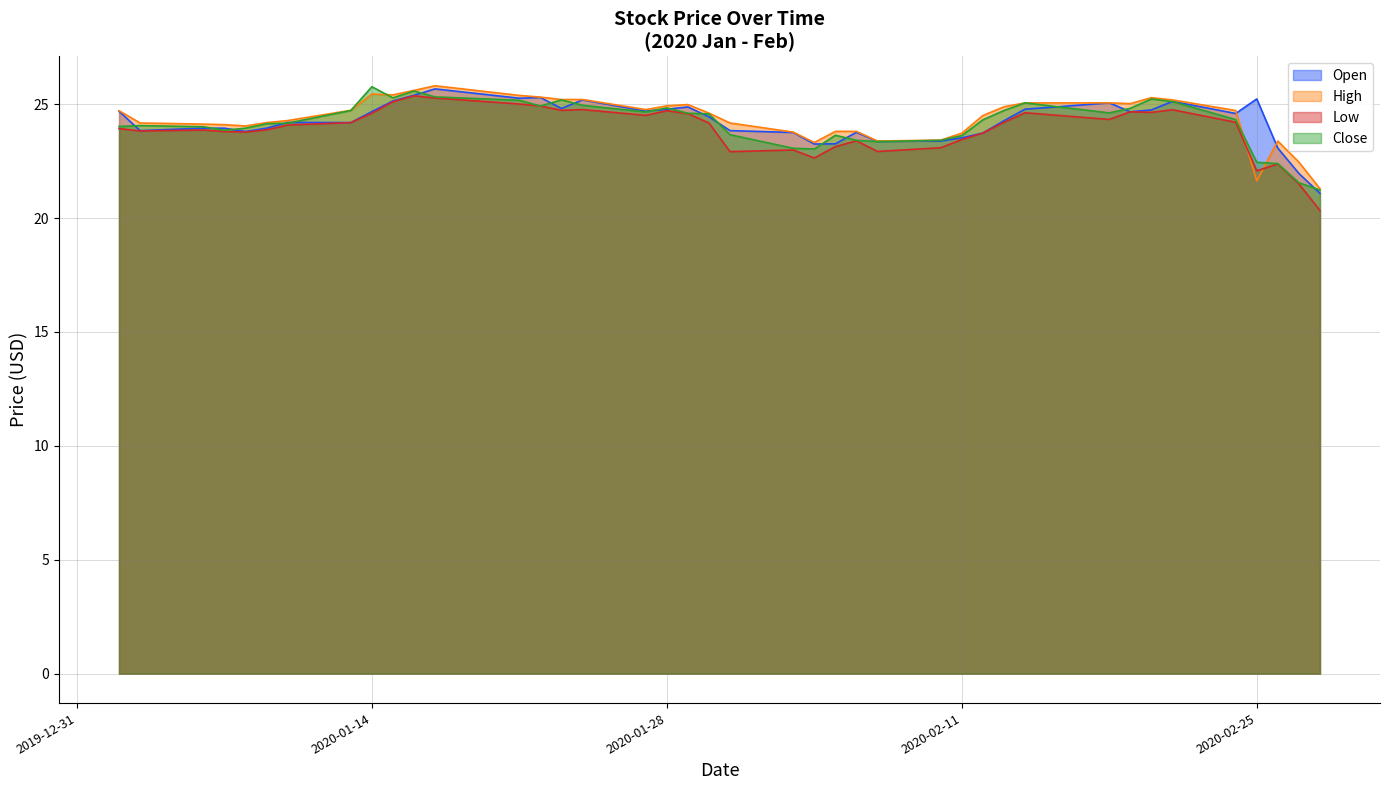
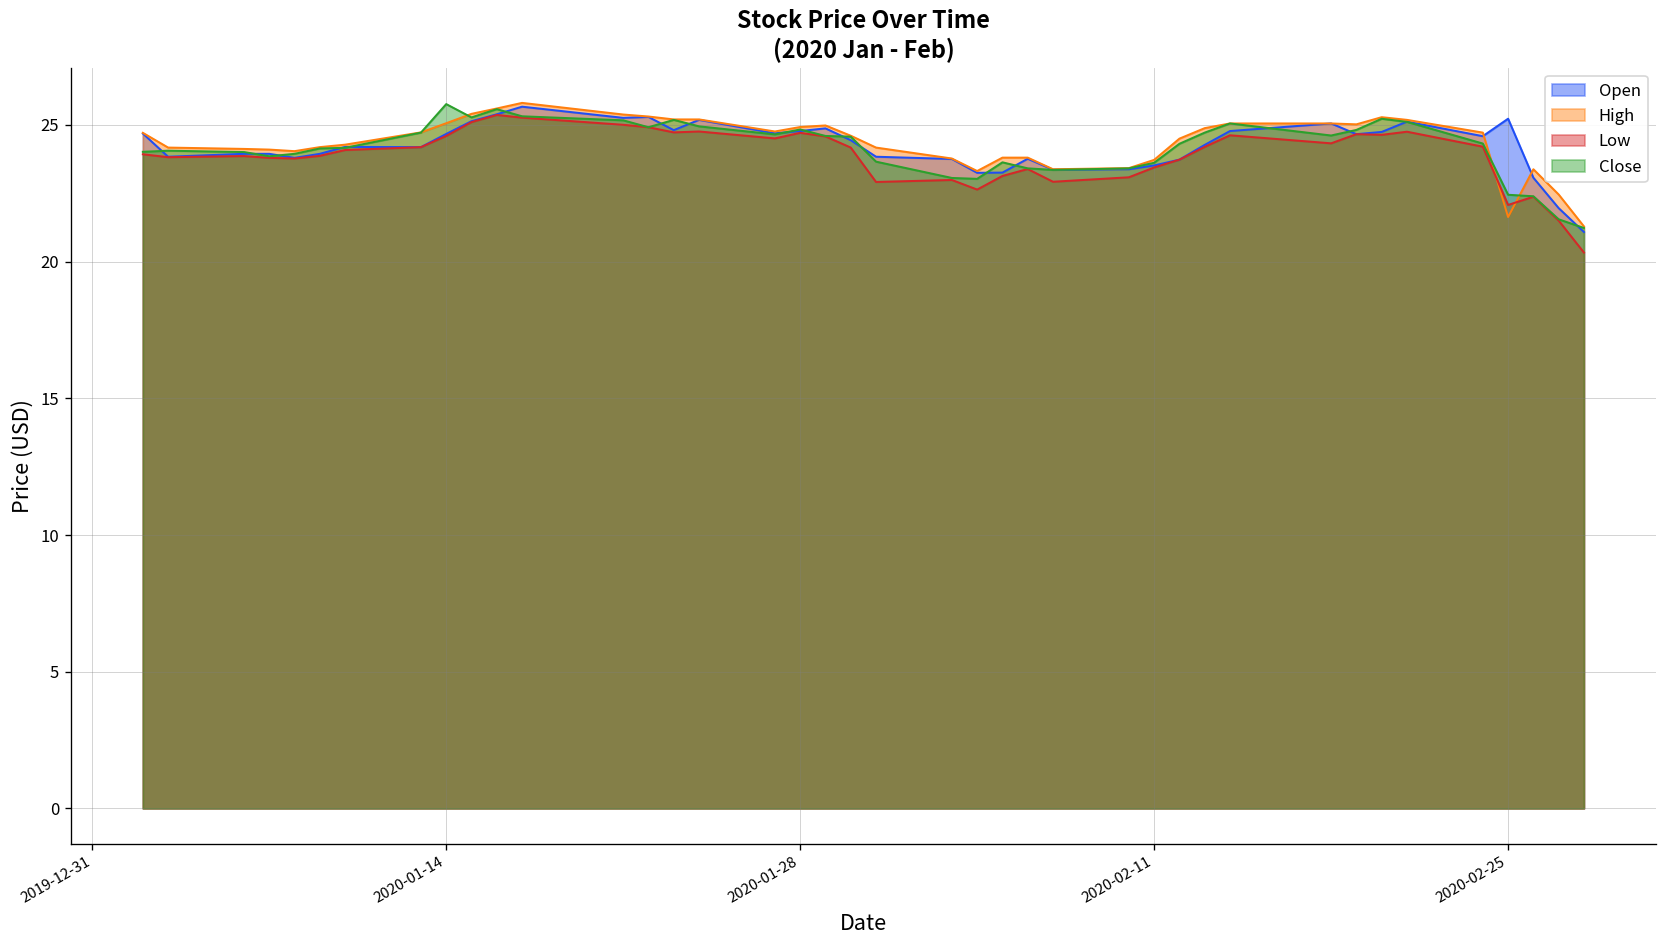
High, 2020-01-14: 25.4 -> 25.1
